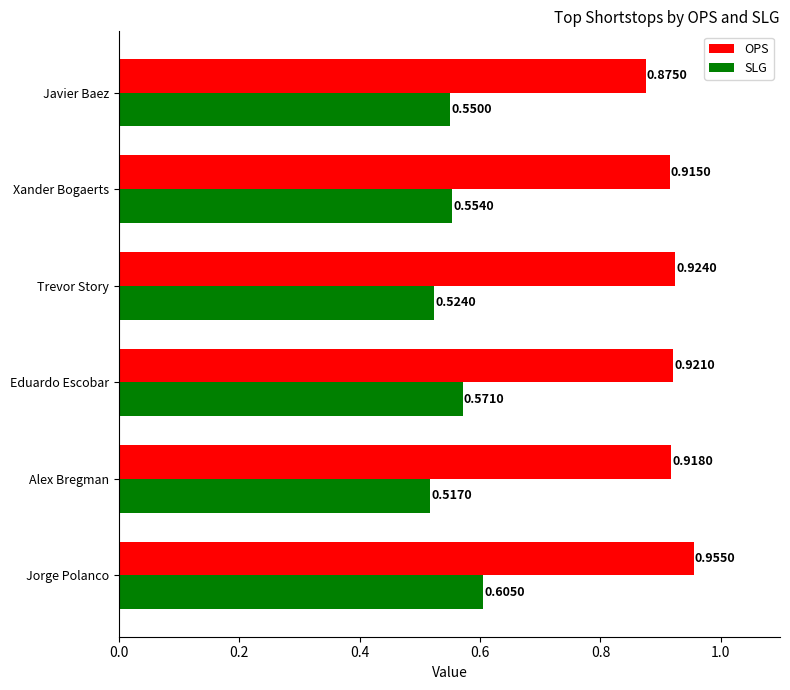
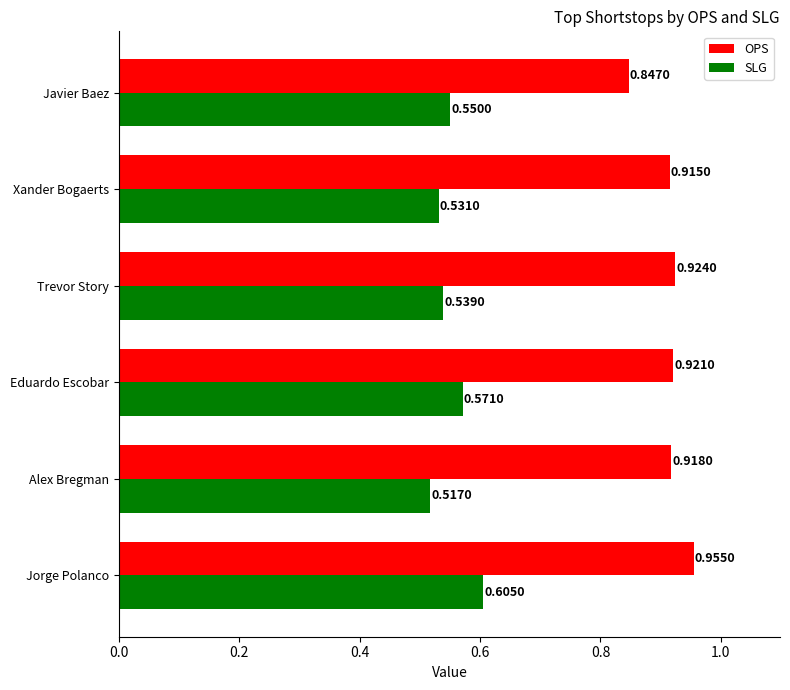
OPS, Javier Baez: 0.8750 -> 0.8470
SLG, Xander Bogaerts: 0.5540 -> 0.5310
SLG, Trevor Story: 0.5240 -> 0.5390
